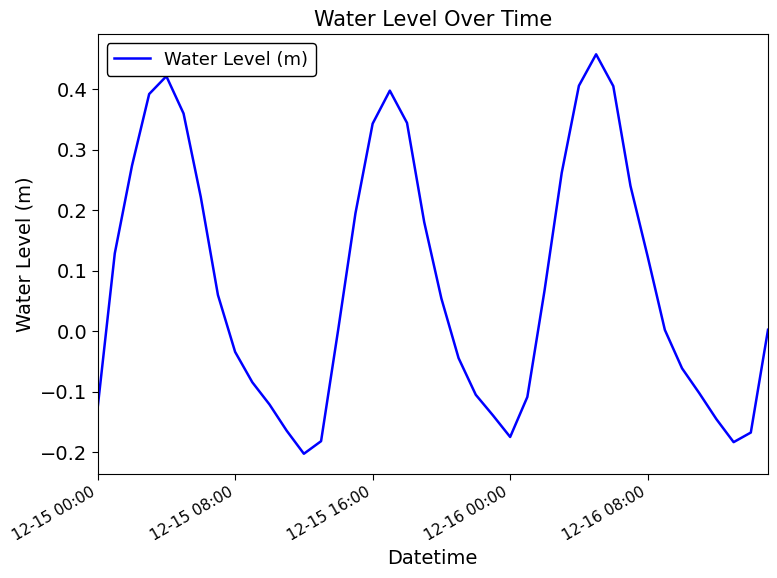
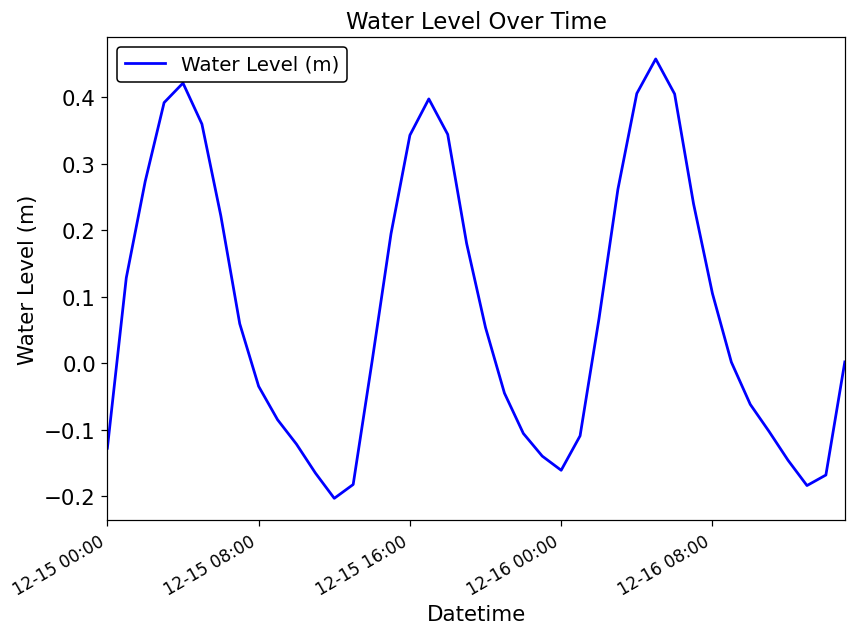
12-16 00:00: -0.18 -> -0.16
12-16 08:00: 0.12 -> 0.11
